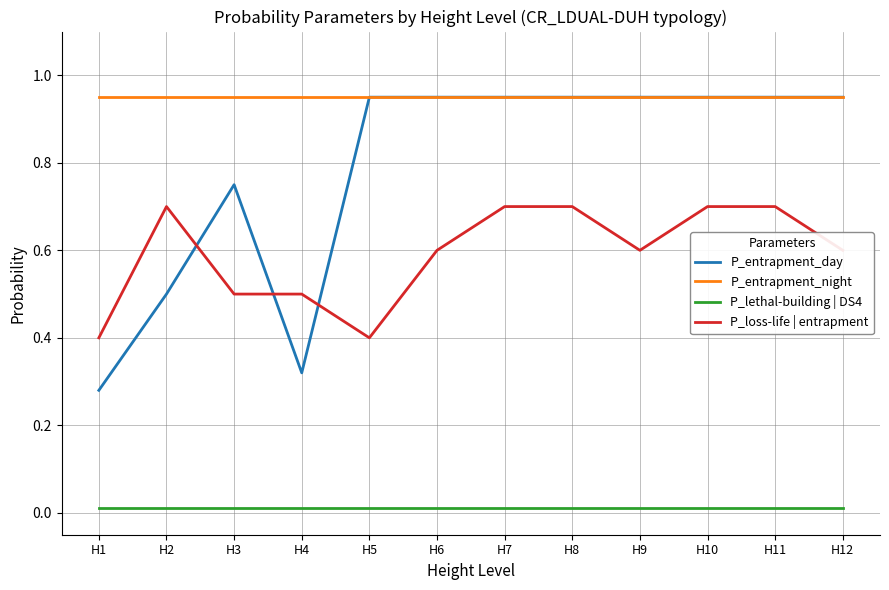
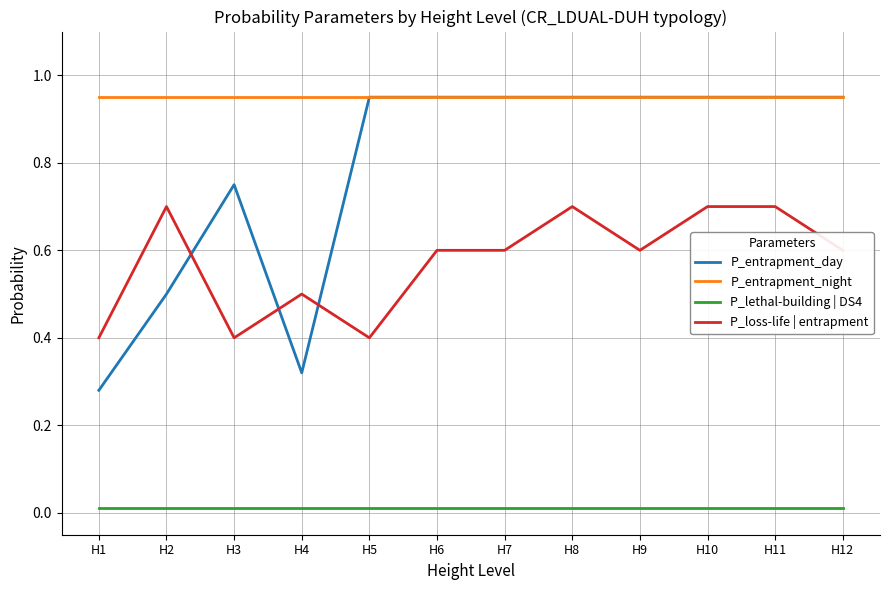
P_loss-life | entrapment, H3: 0.5 -> 0.4
P_loss-life | entrapment, H7: 0.7 -> 0.6
